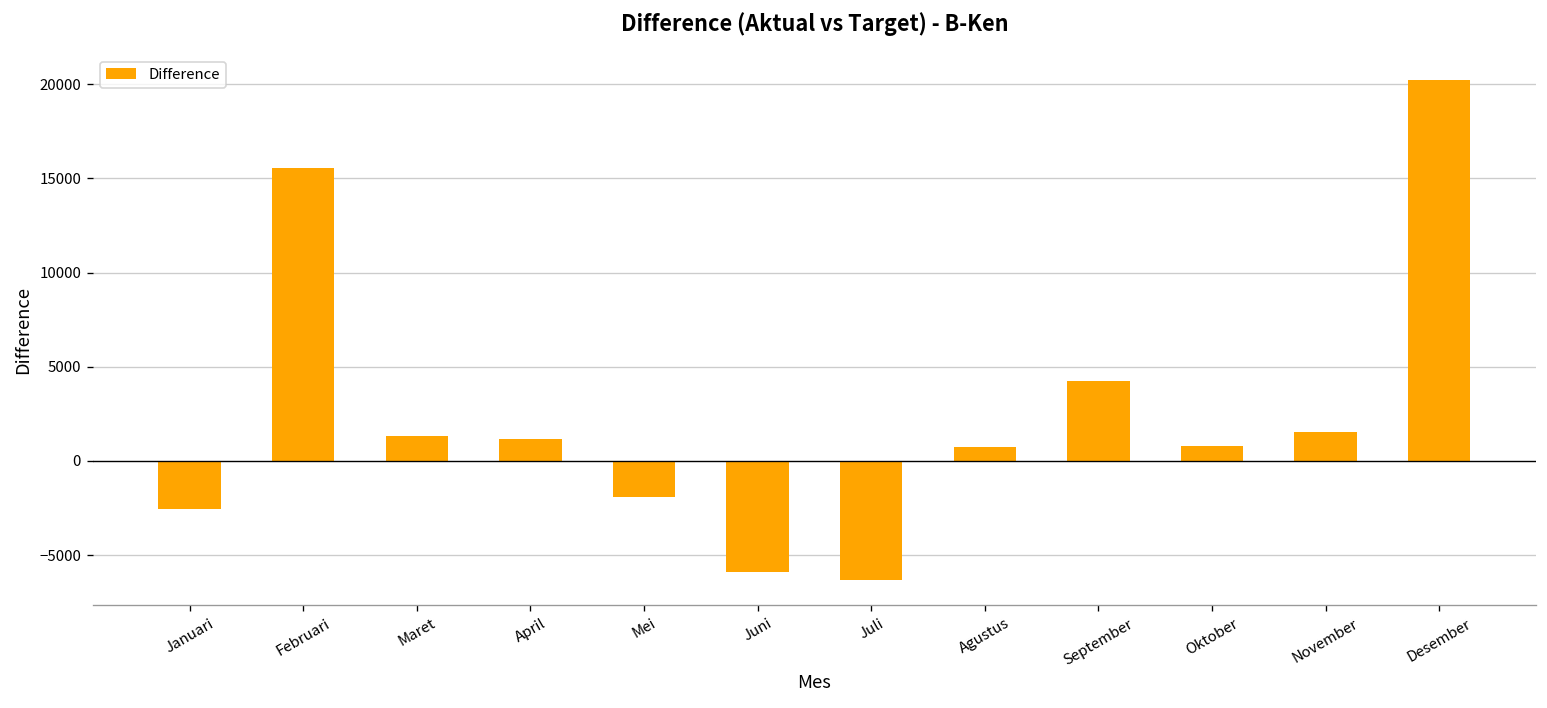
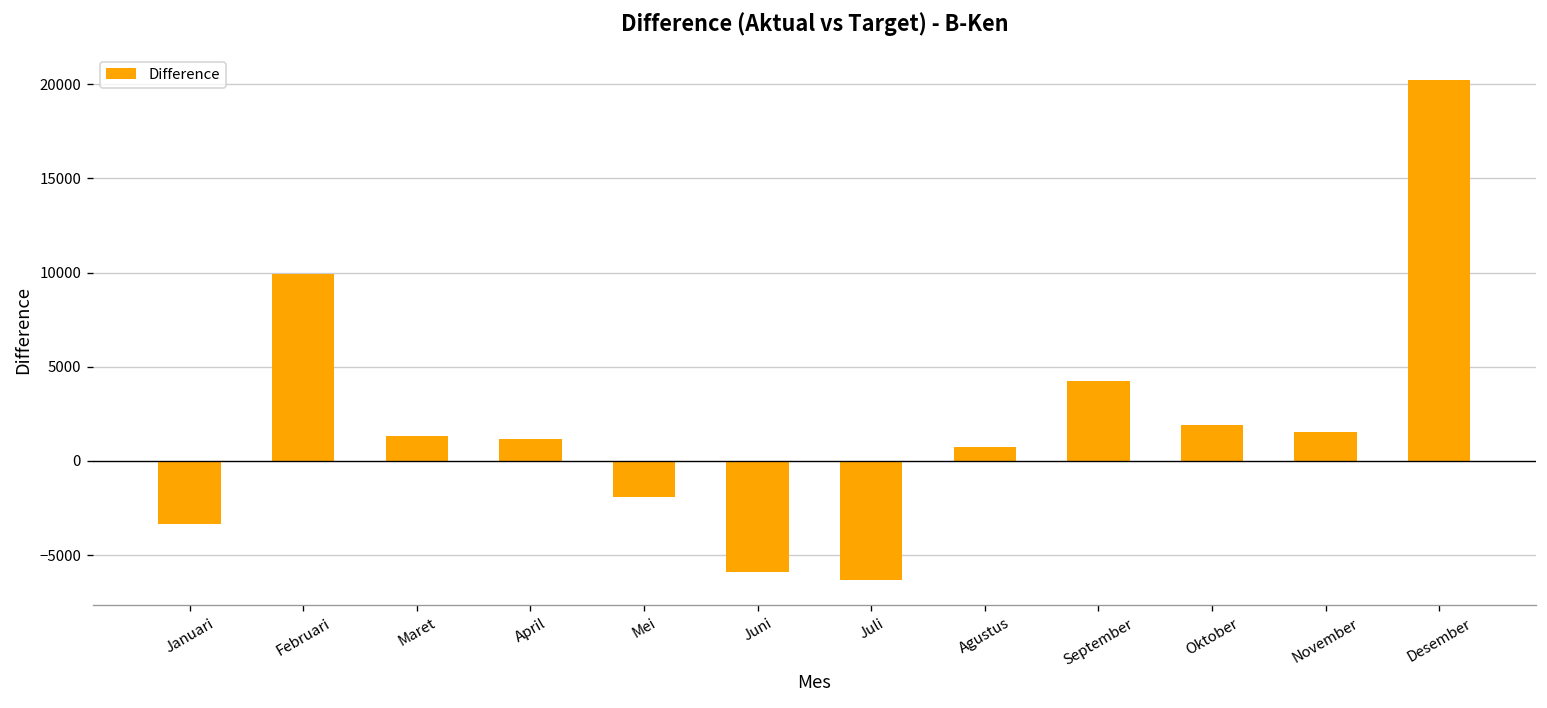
Januari: -2600 -> -3400
Februari: 15500 -> 9900
Oktober: 800 -> 1900
